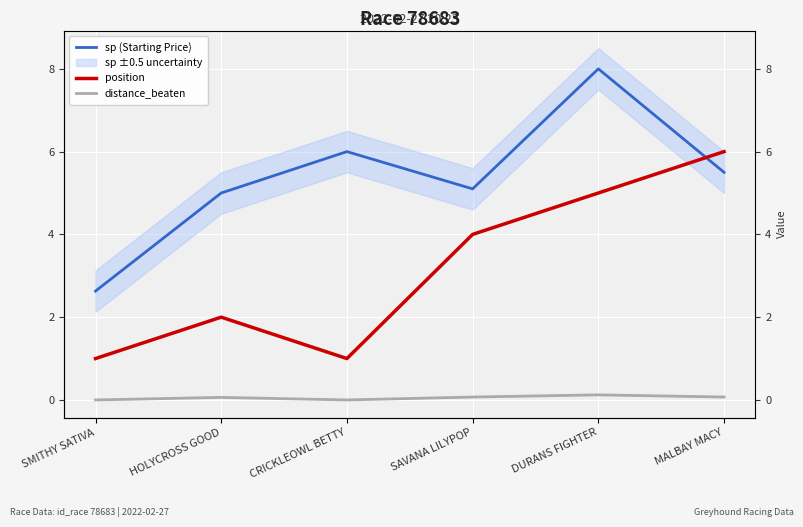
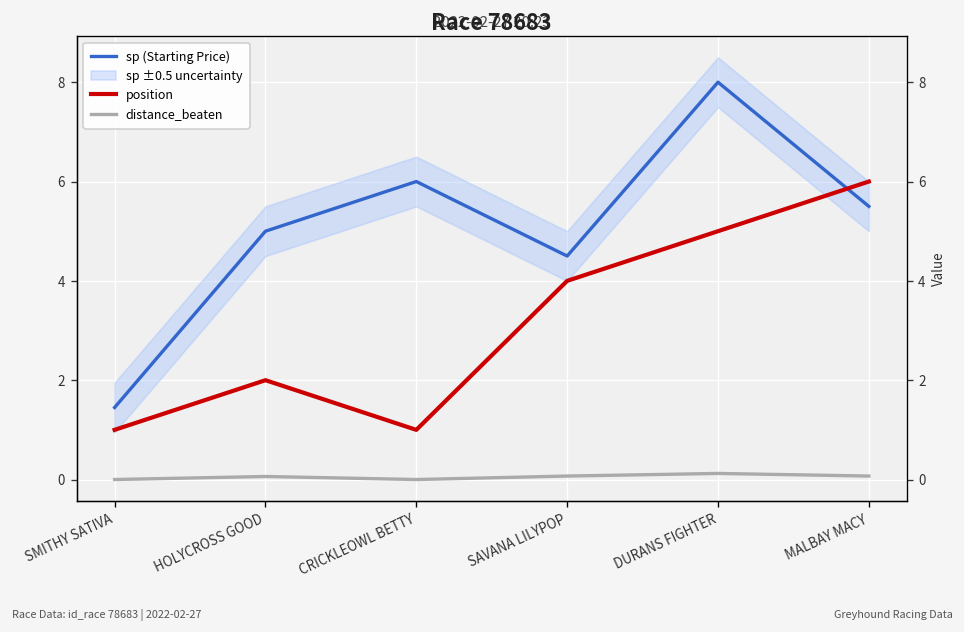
sp (Starting Price), SMITHY SATIVA: 2.6 -> 1.5
sp (Starting Price), SAVANA LILYPOP: 5.1 -> 4.5
